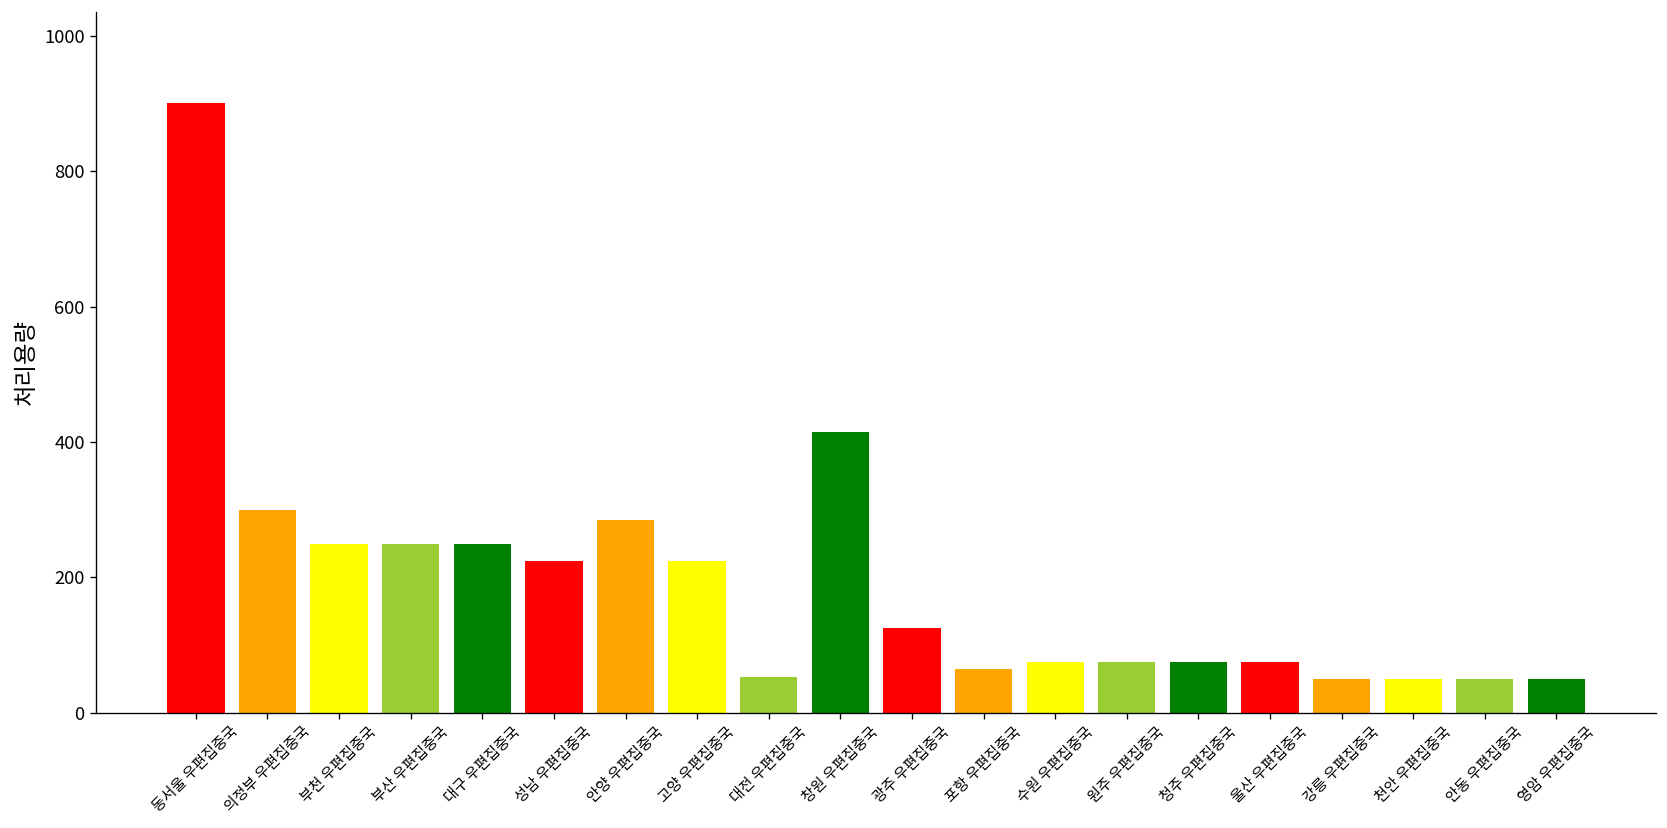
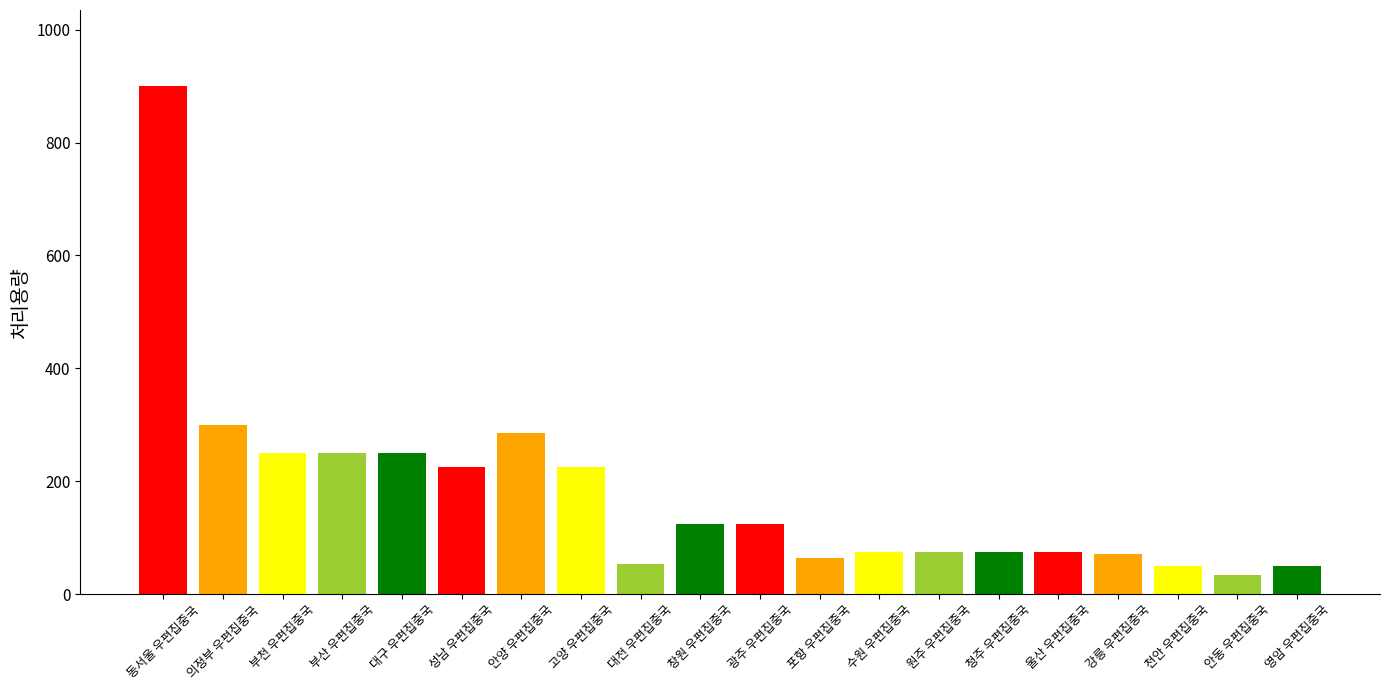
창원 우편집중국: 420 -> 130
강릉 우편집중국: 50 -> 70
안동 우편집중국: 50 -> 30
